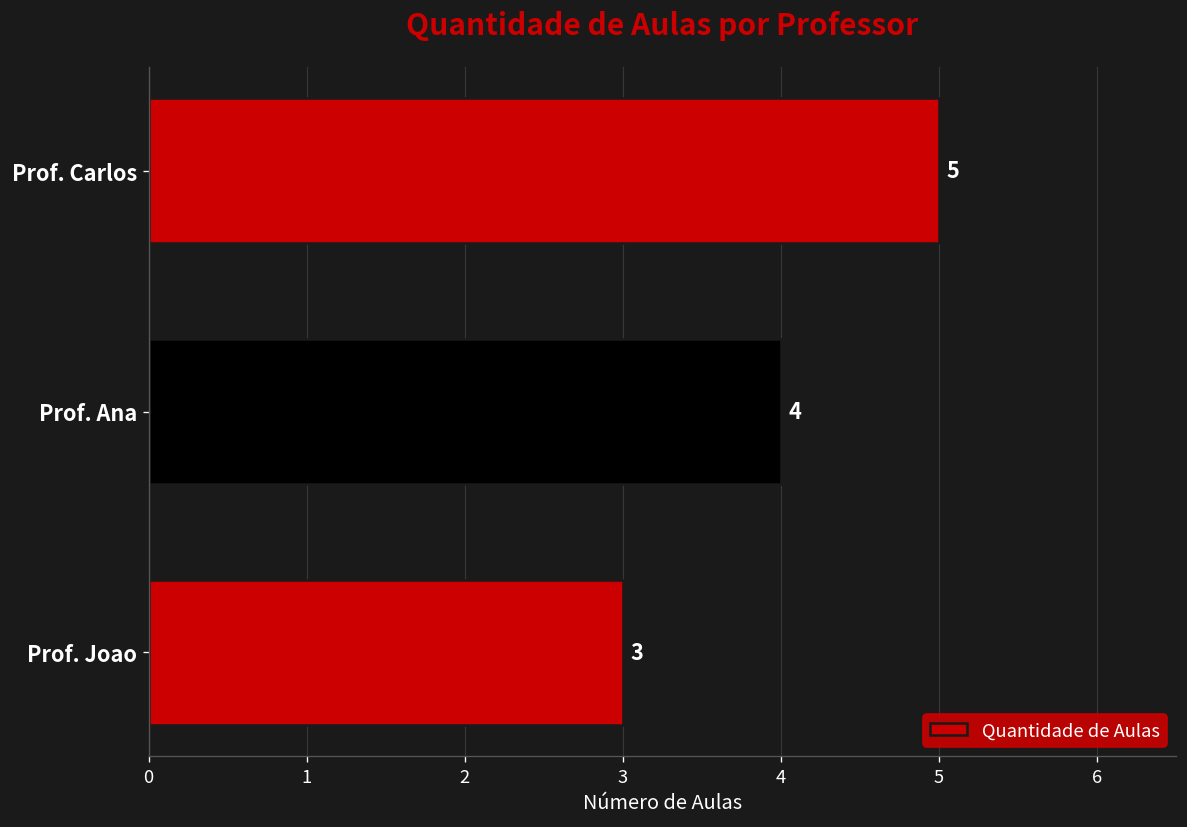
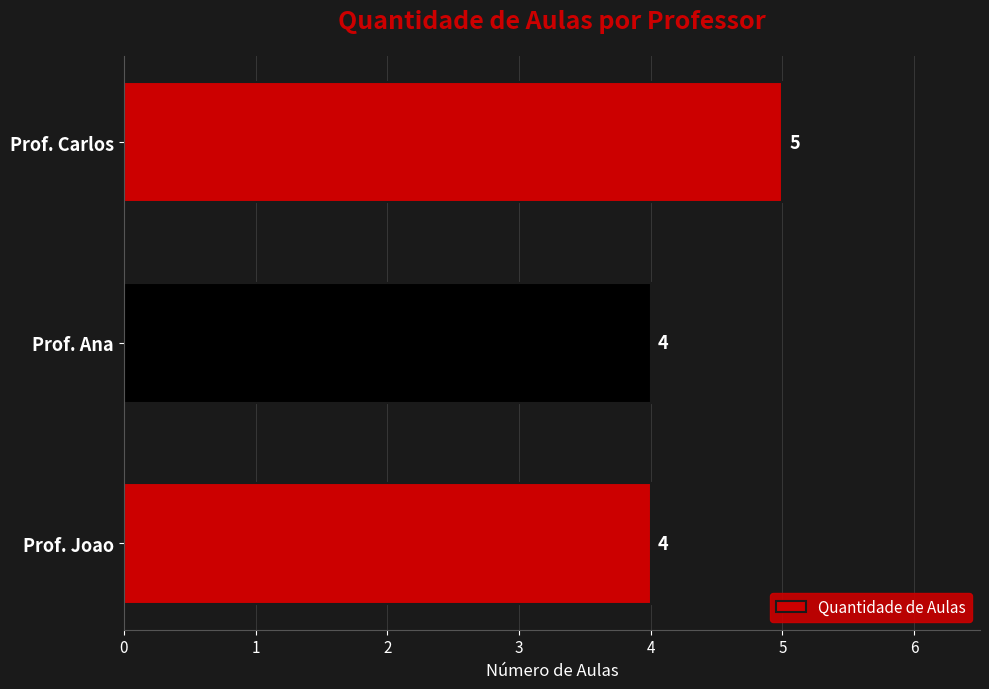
Prof. Joao: 3 -> 4
